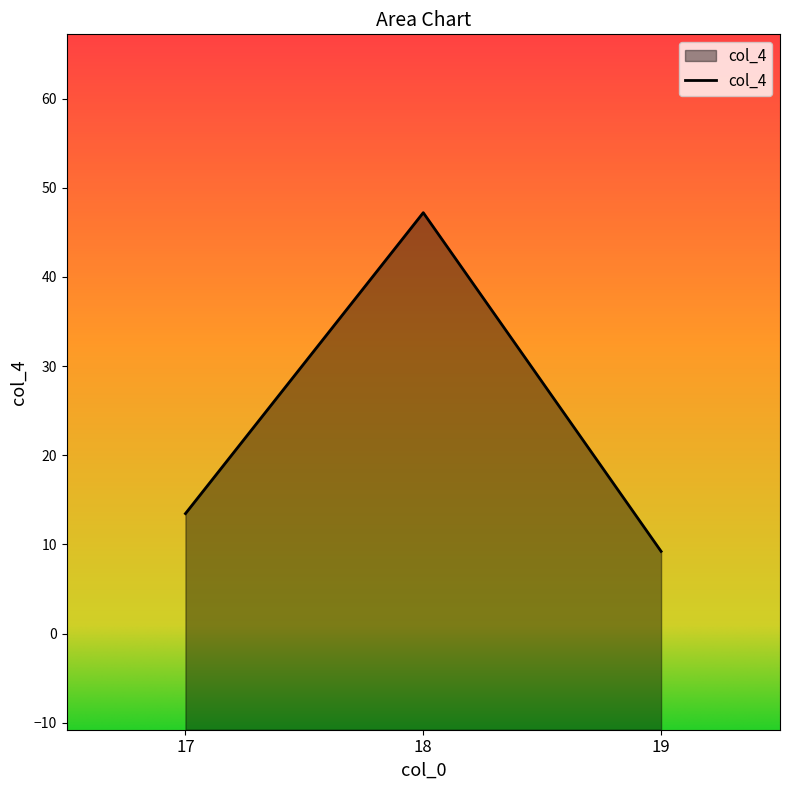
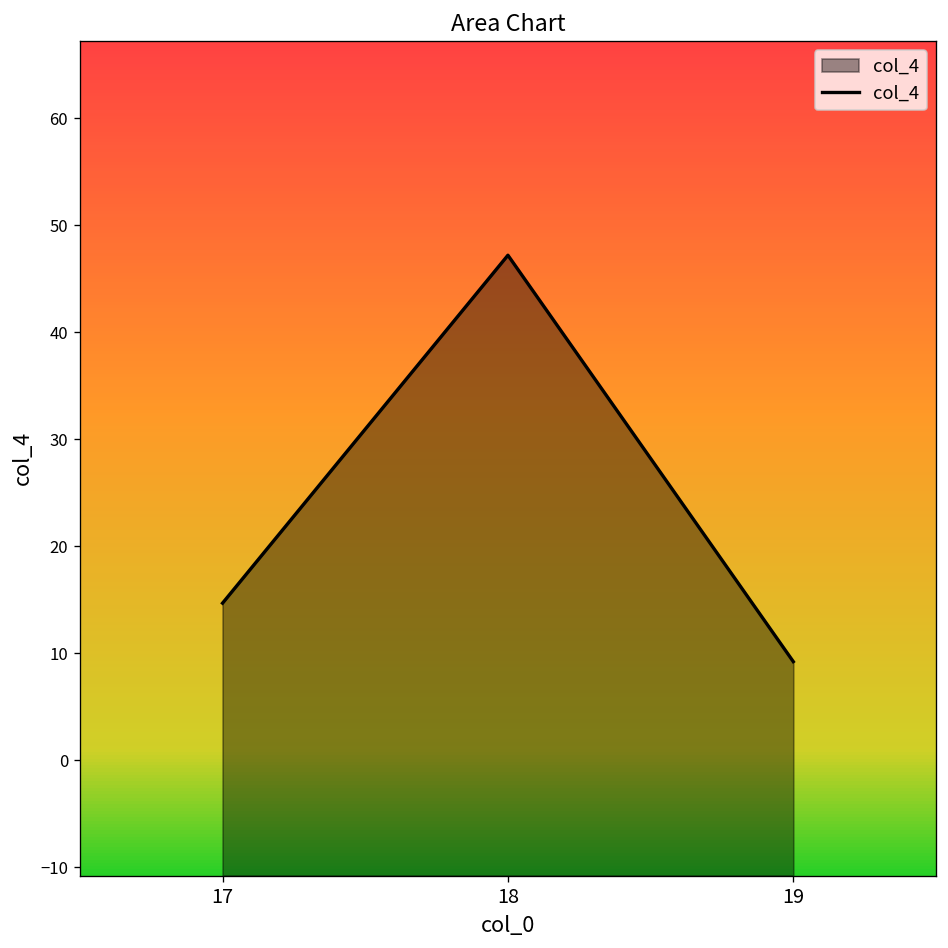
17: 13 -> 15
